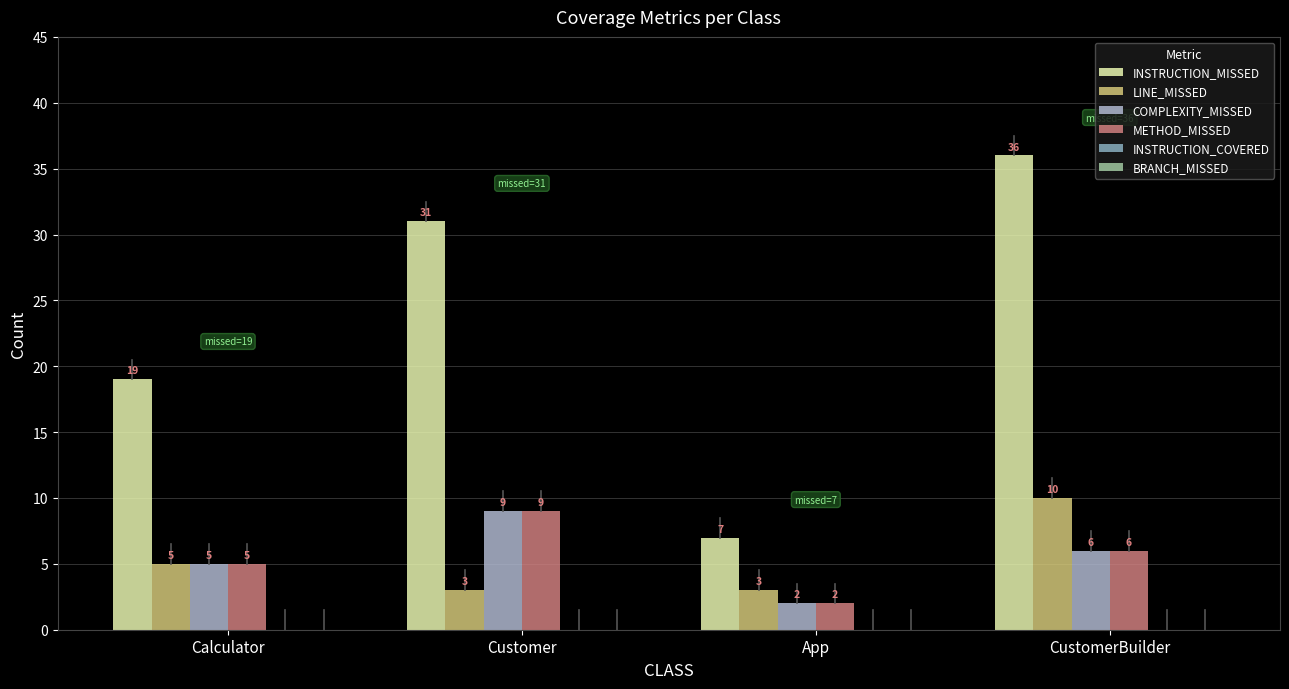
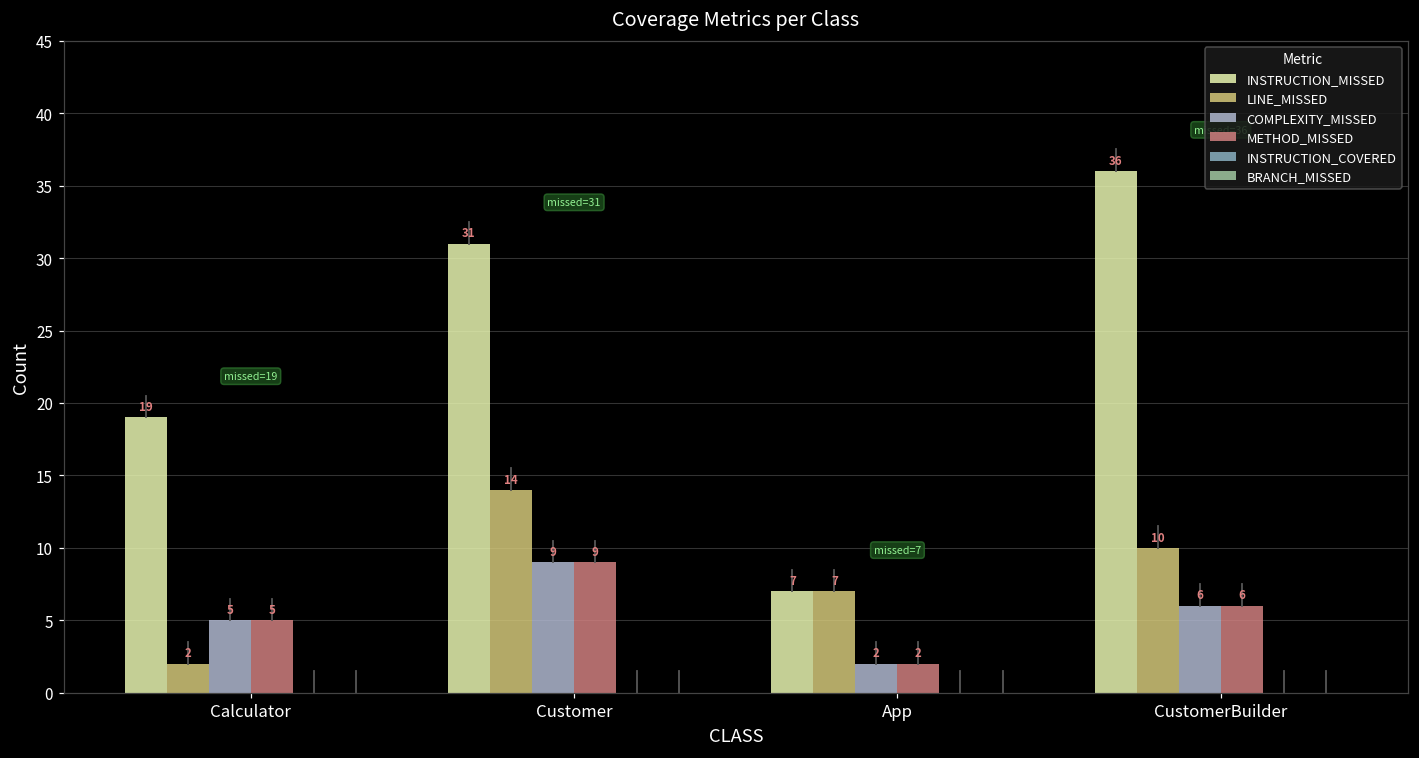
LINE_MISSED, Calculator: 5 -> 2
LINE_MISSED, Customer: 3 -> 14
LINE_MISSED, App: 3 -> 7
